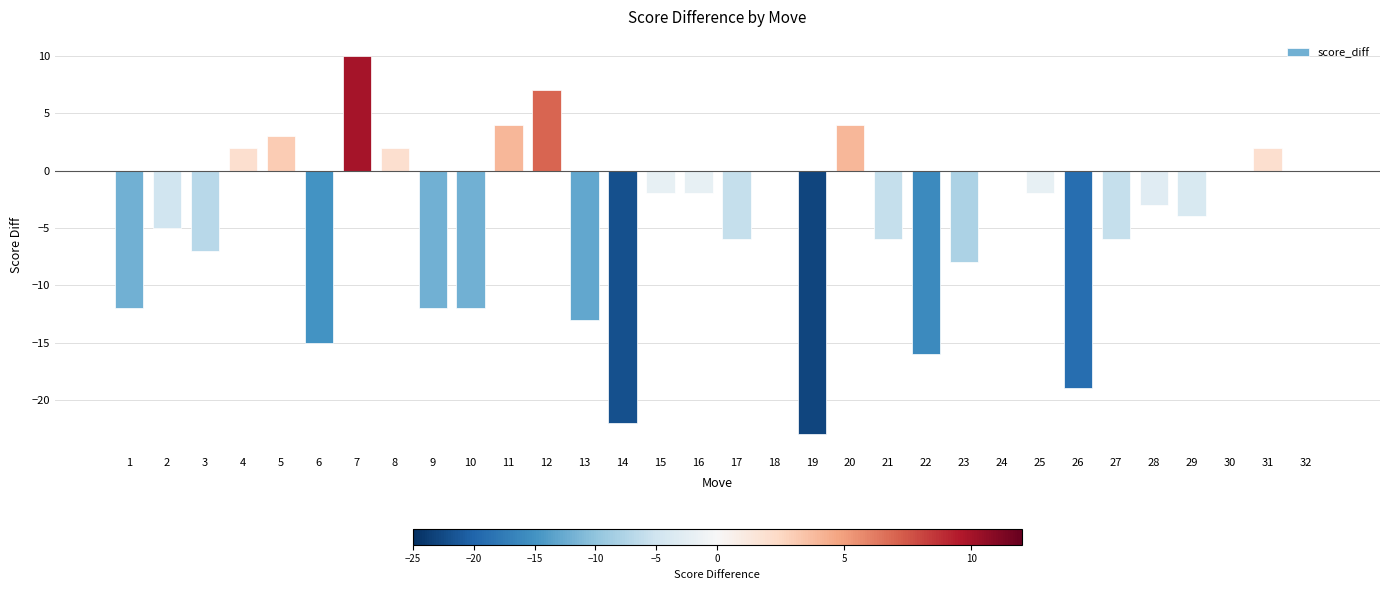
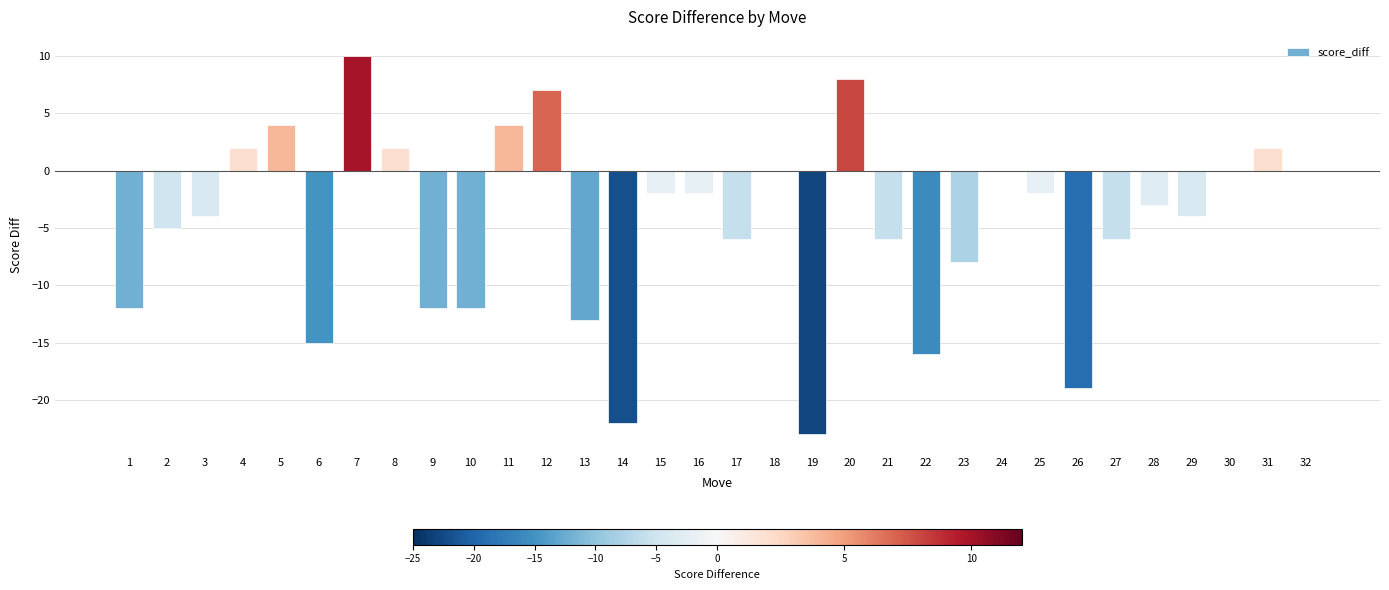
3: -7 -> -4
5: 3 -> 4
20: 4 -> 8
